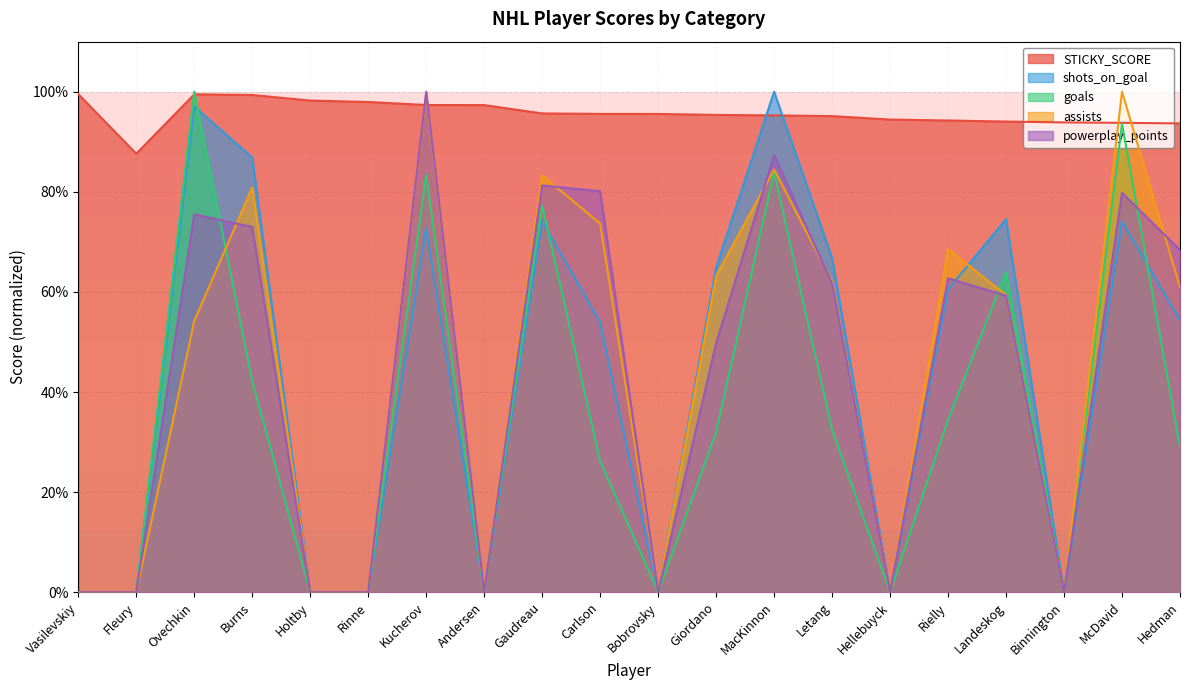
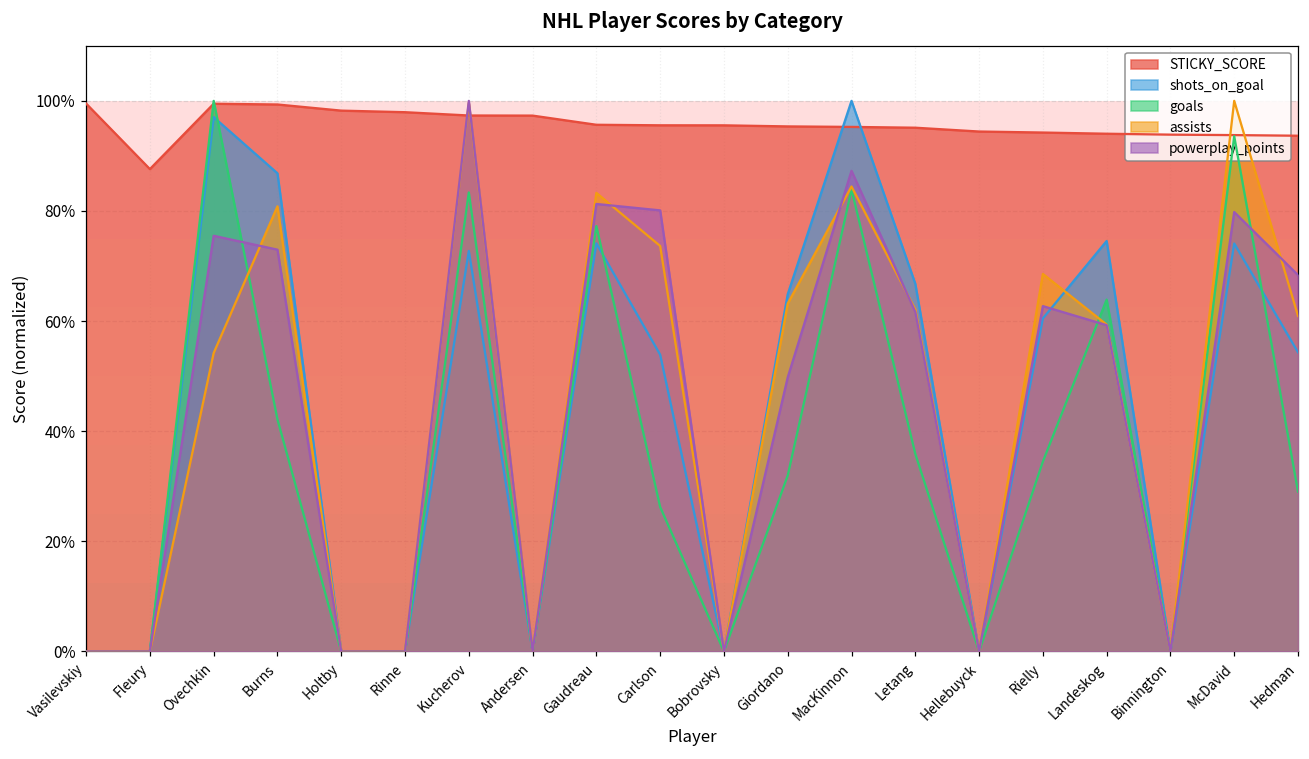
goals, Letang: 32% -> 36%
